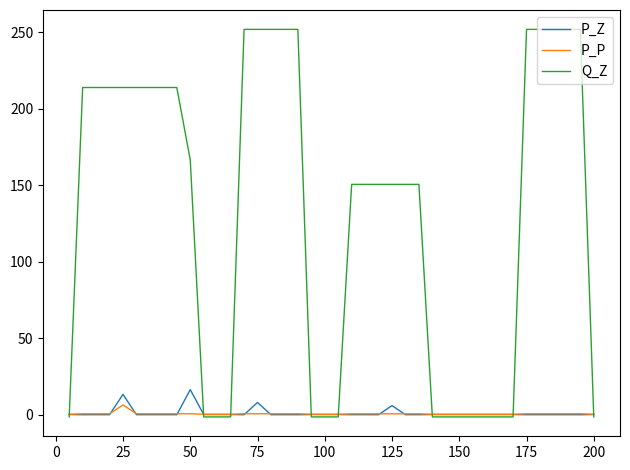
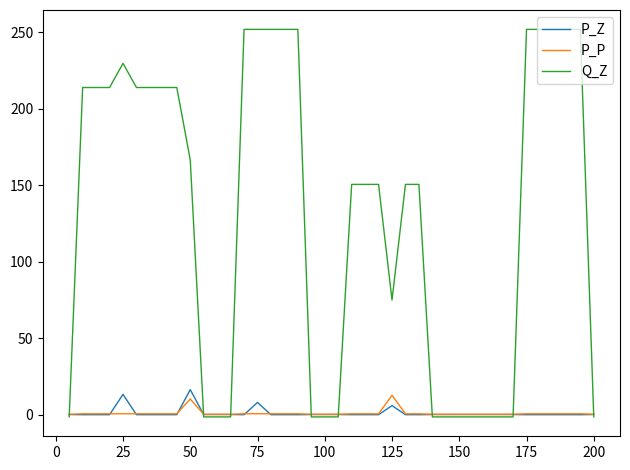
P_P, 25: 6 -> 1
Q_Z, 25: 214 -> 230
P_P, 50: 1 -> 10
P_P, 125: 1 -> 13
Q_Z, 125: 151 -> 75
